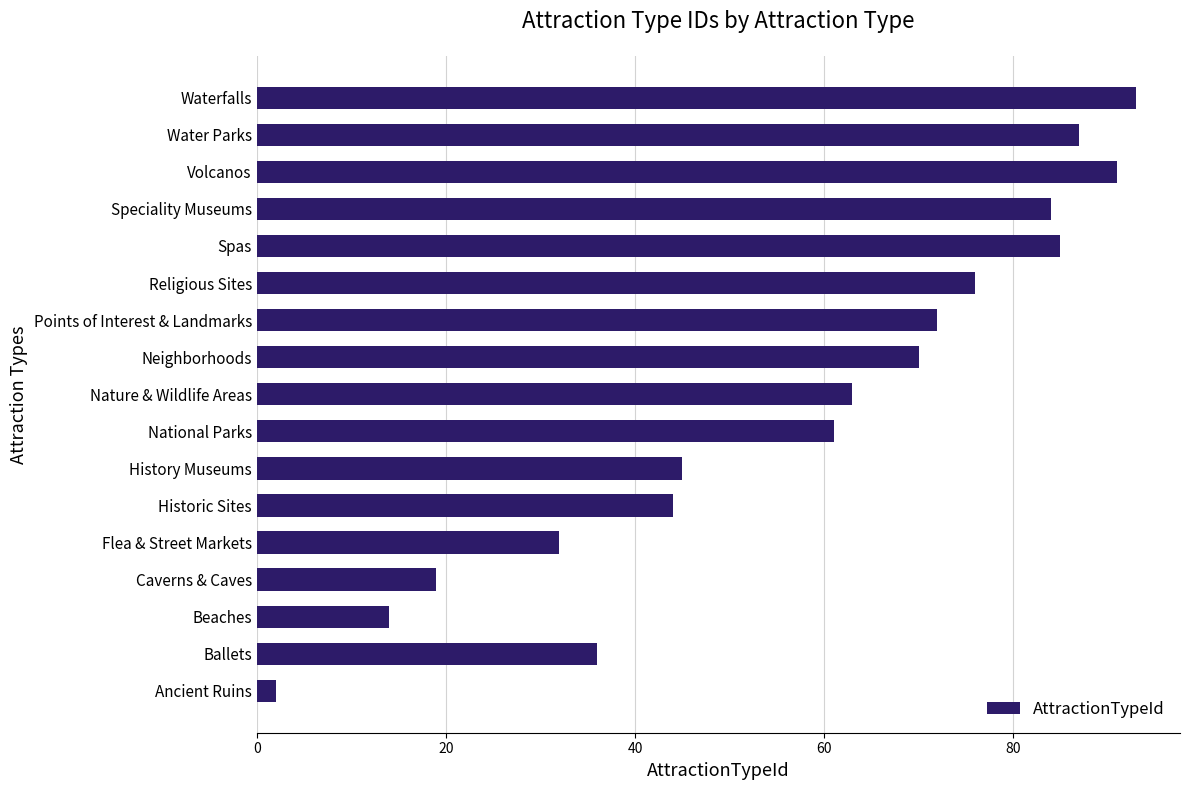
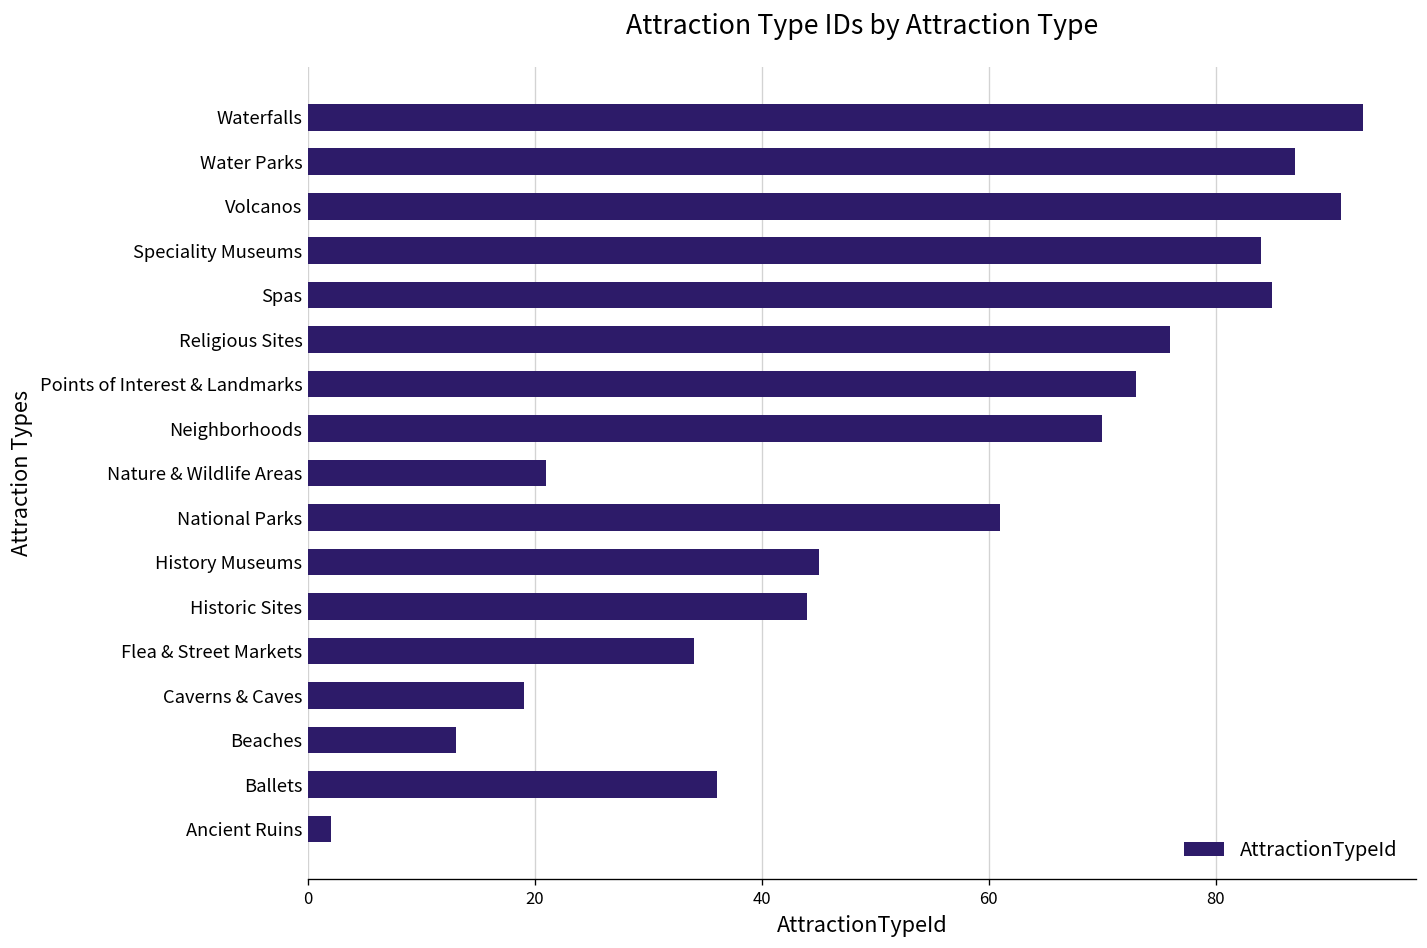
Points of Interest & Landmarks: 72 -> 73
Nature & Wildlife Areas: 63 -> 21
Flea & Street Markets: 32 -> 34
Beaches: 14 -> 13
